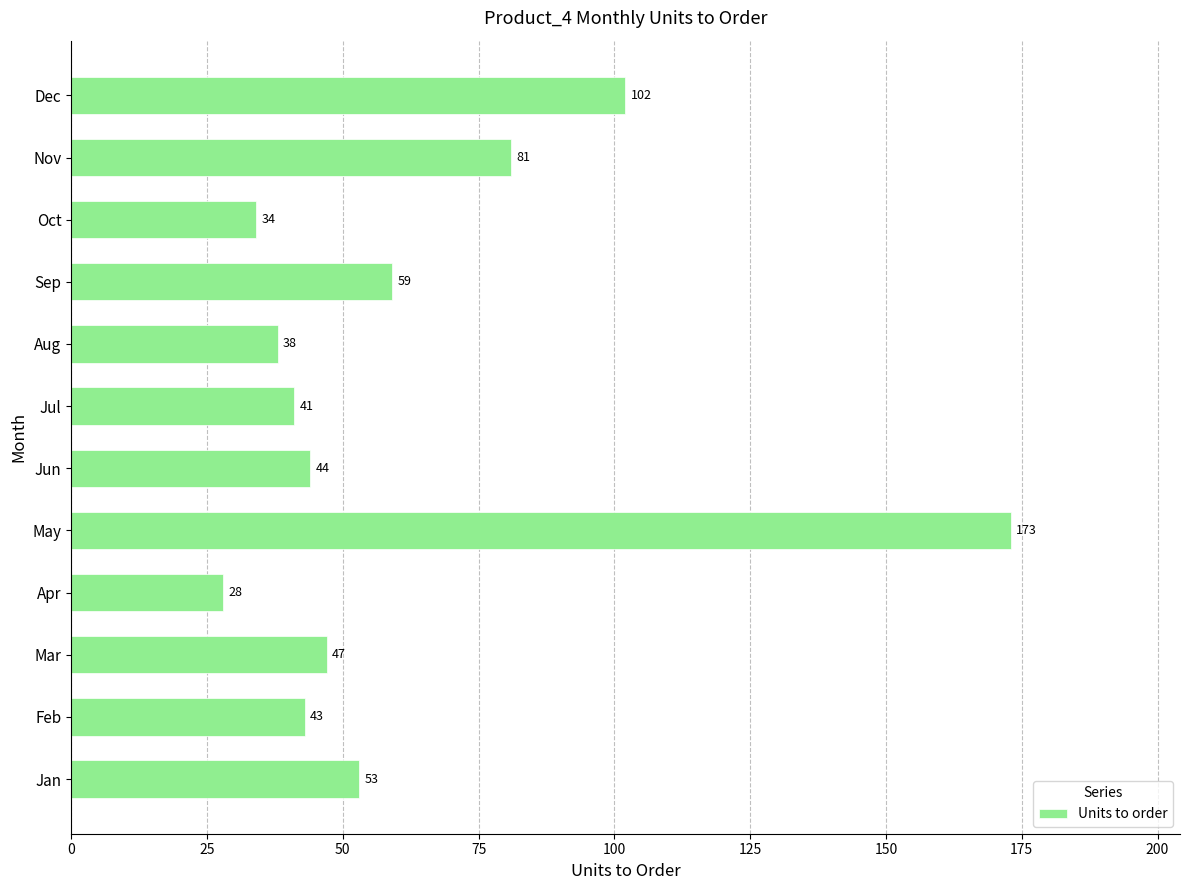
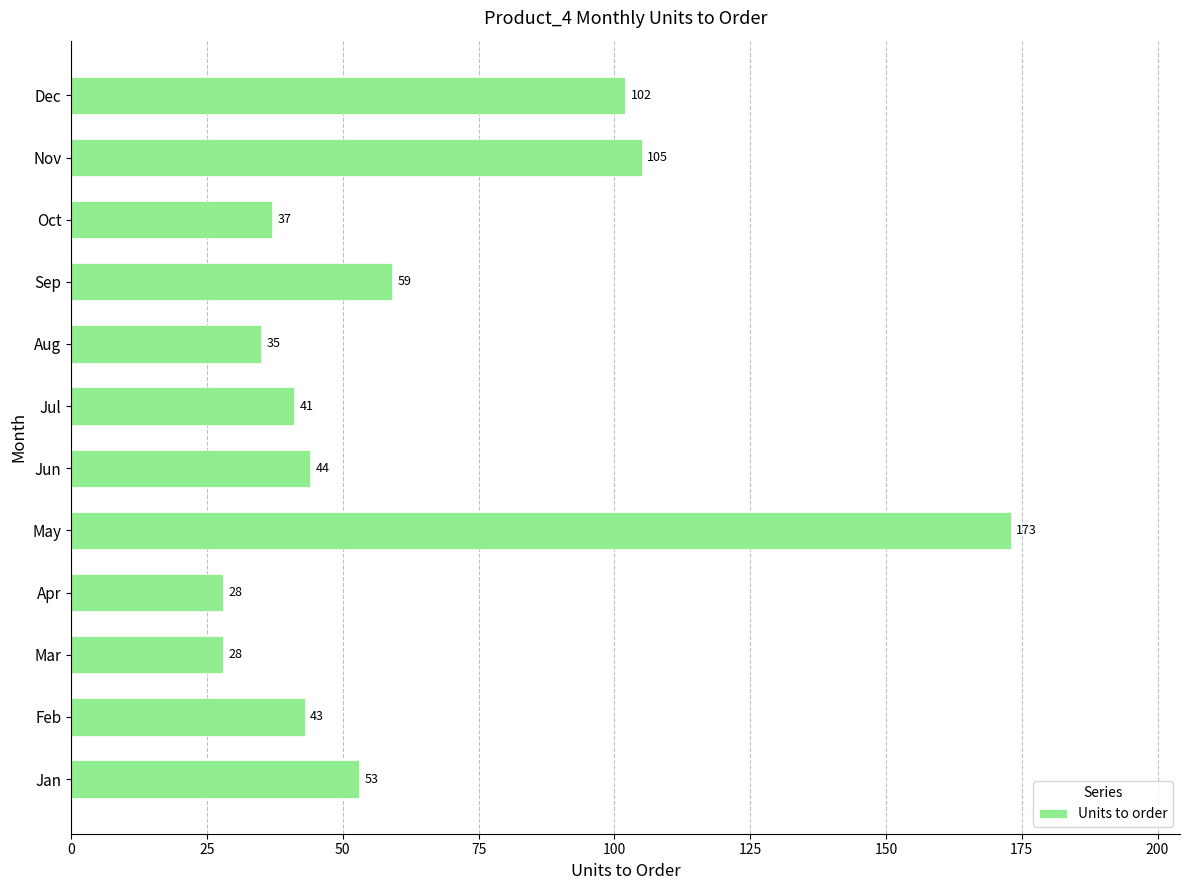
Nov: 81 -> 105
Oct: 34 -> 37
Aug: 38 -> 35
Mar: 47 -> 28
